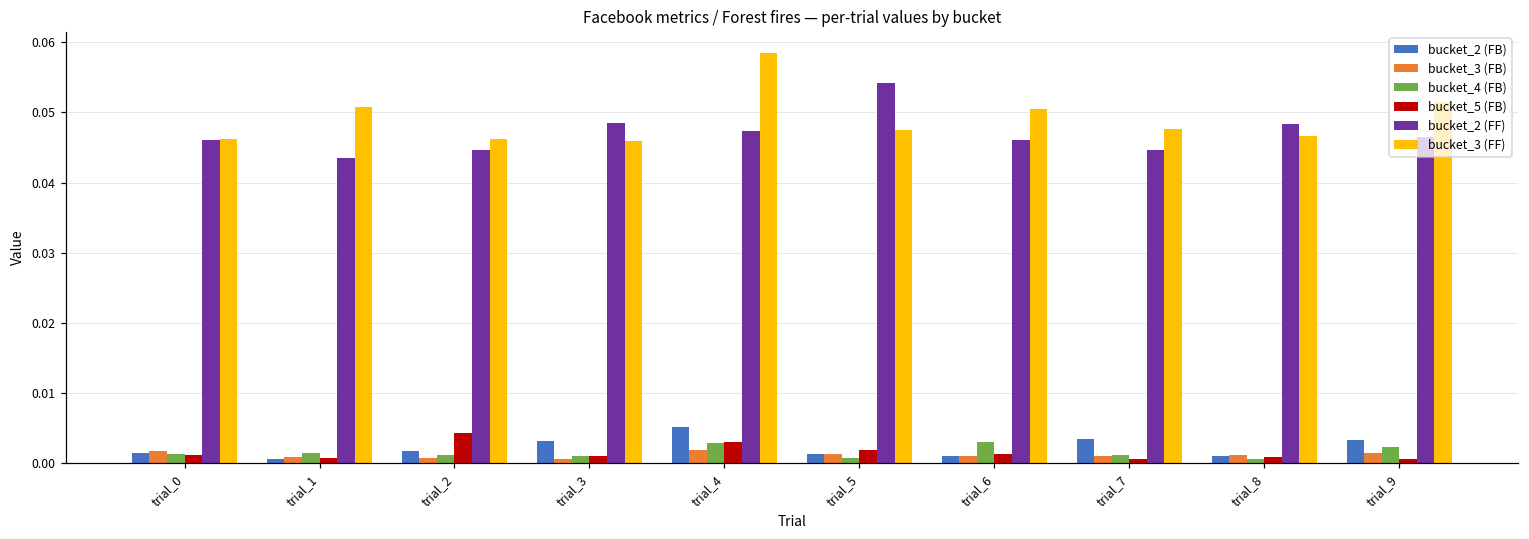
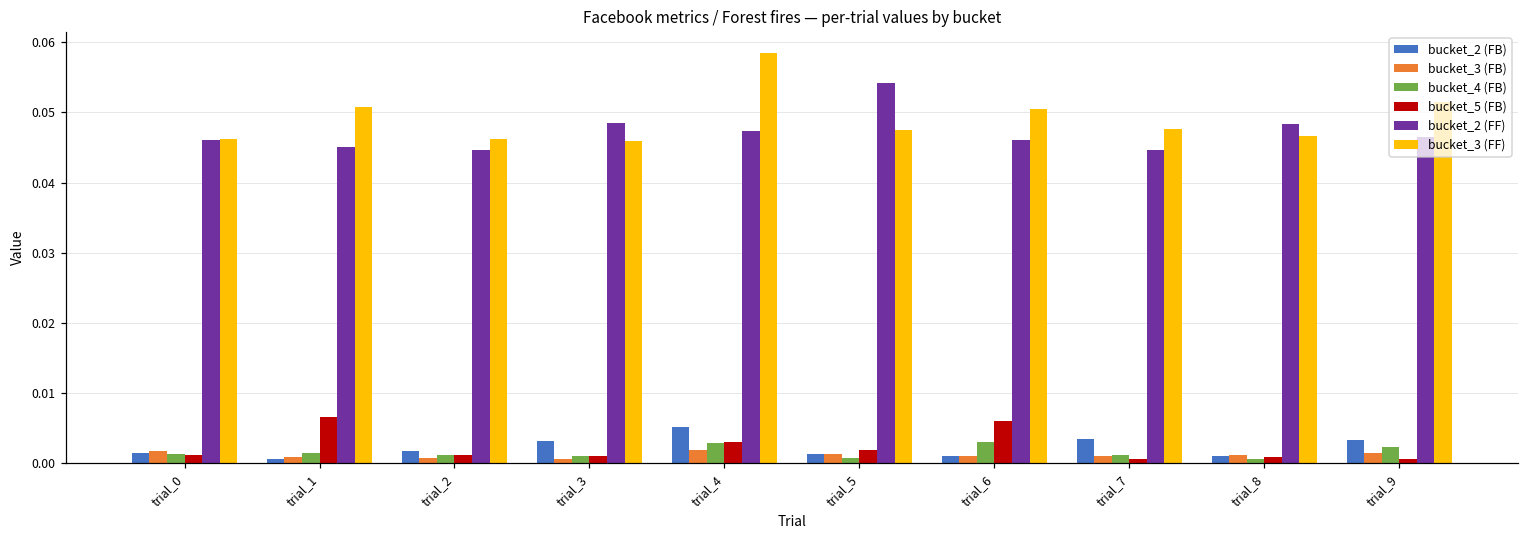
bucket_5 (FB), trial_1: 0.001 -> 0.007
bucket_2 (FF), trial_1: 0.044 -> 0.045
bucket_5 (FB), trial_2: 0.004 -> 0.001
bucket_5 (FB), trial_6: 0.001 -> 0.006
